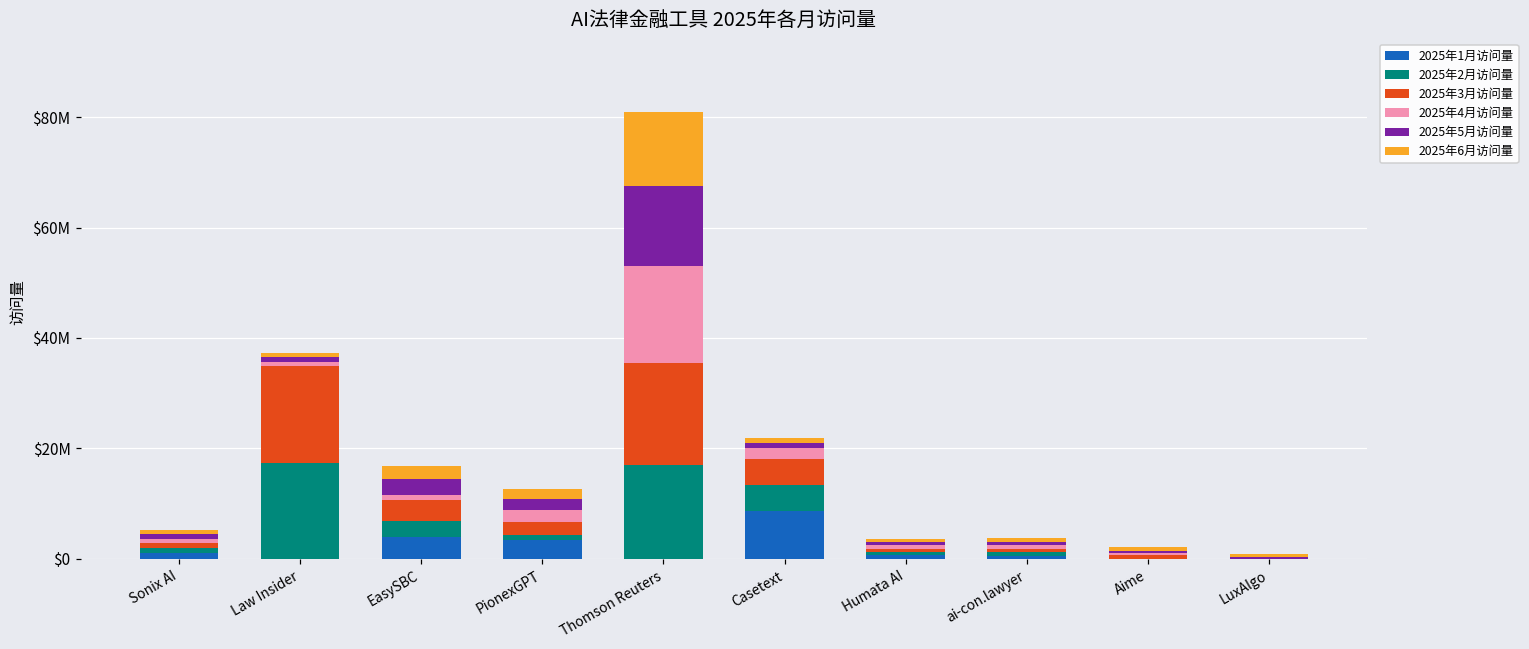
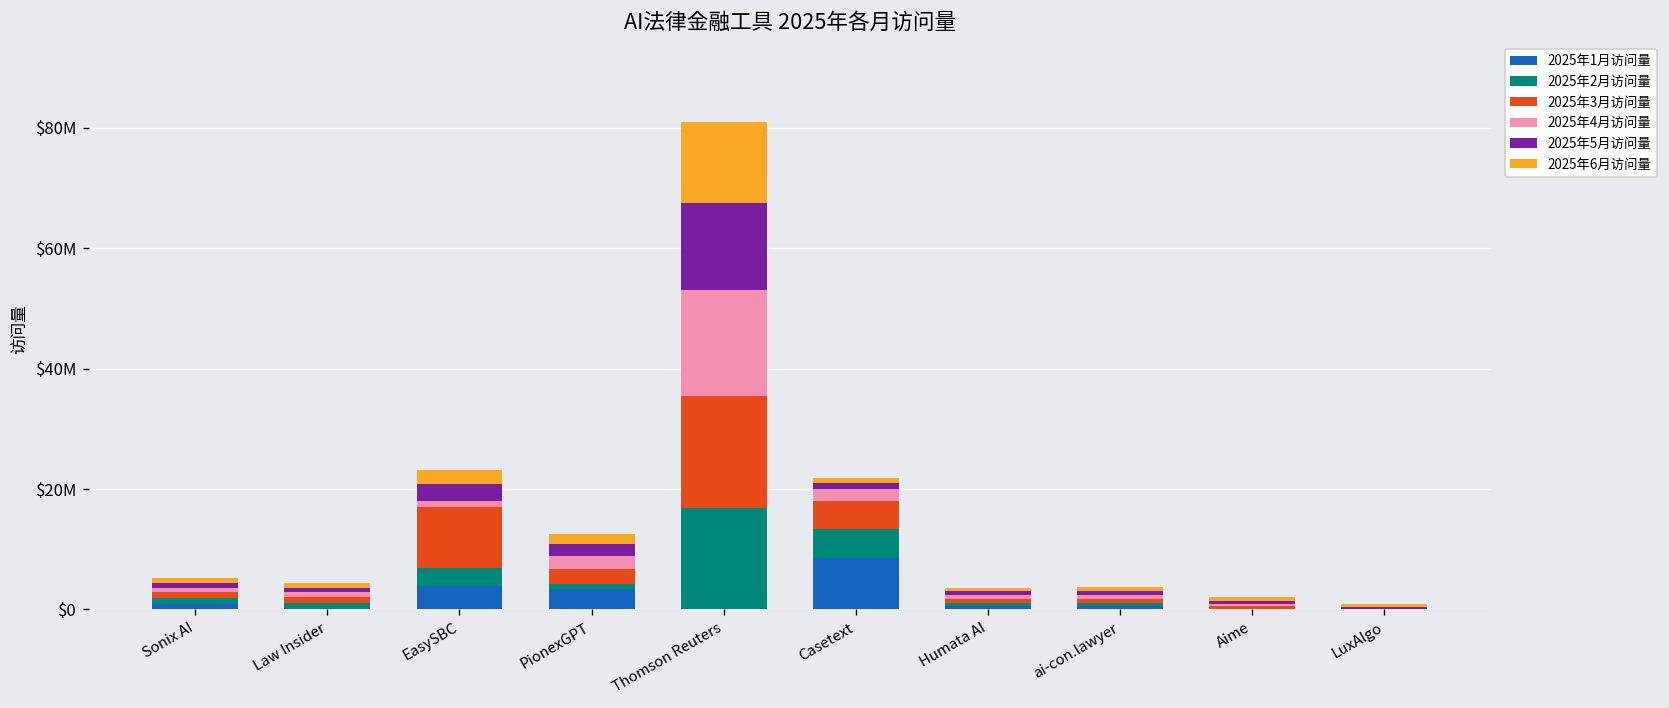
2025年2月访问量, Law Insider: $17000000 -> $1000000
2025年3月访问量, Law Insider: $17000000 -> $1000000
2025年3月访问量, EasySBC: $4000000 -> $10000000
